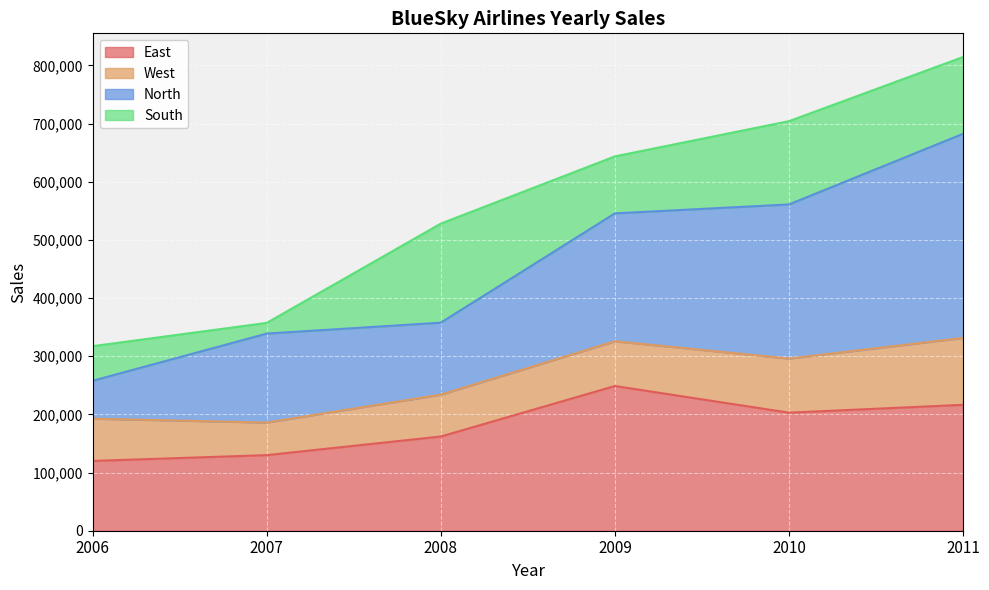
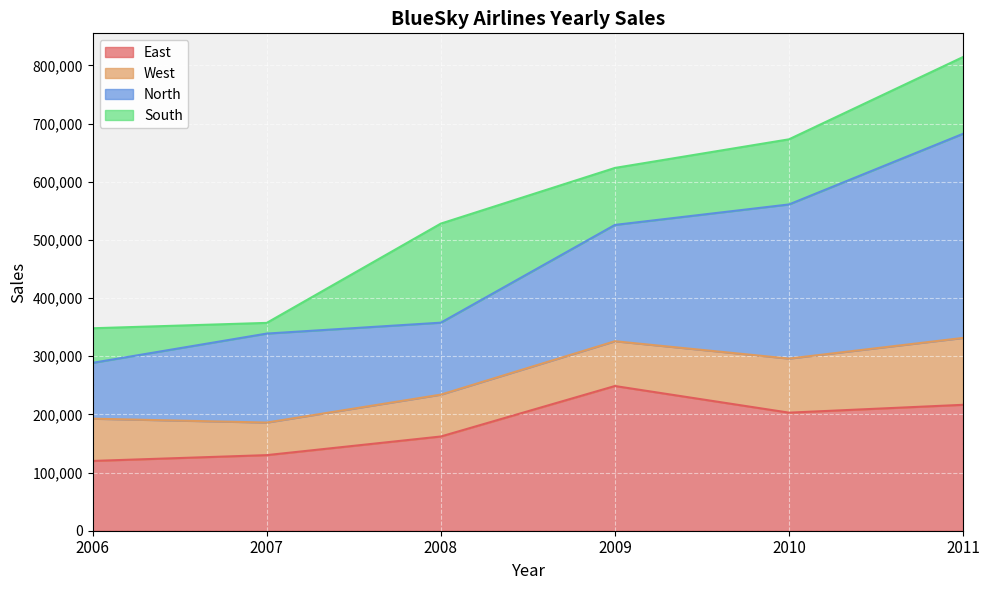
North, 2006: 70,000 -> 100,000
North, 2009: 220,000 -> 200,000
South, 2010: 140,000 -> 110,000
